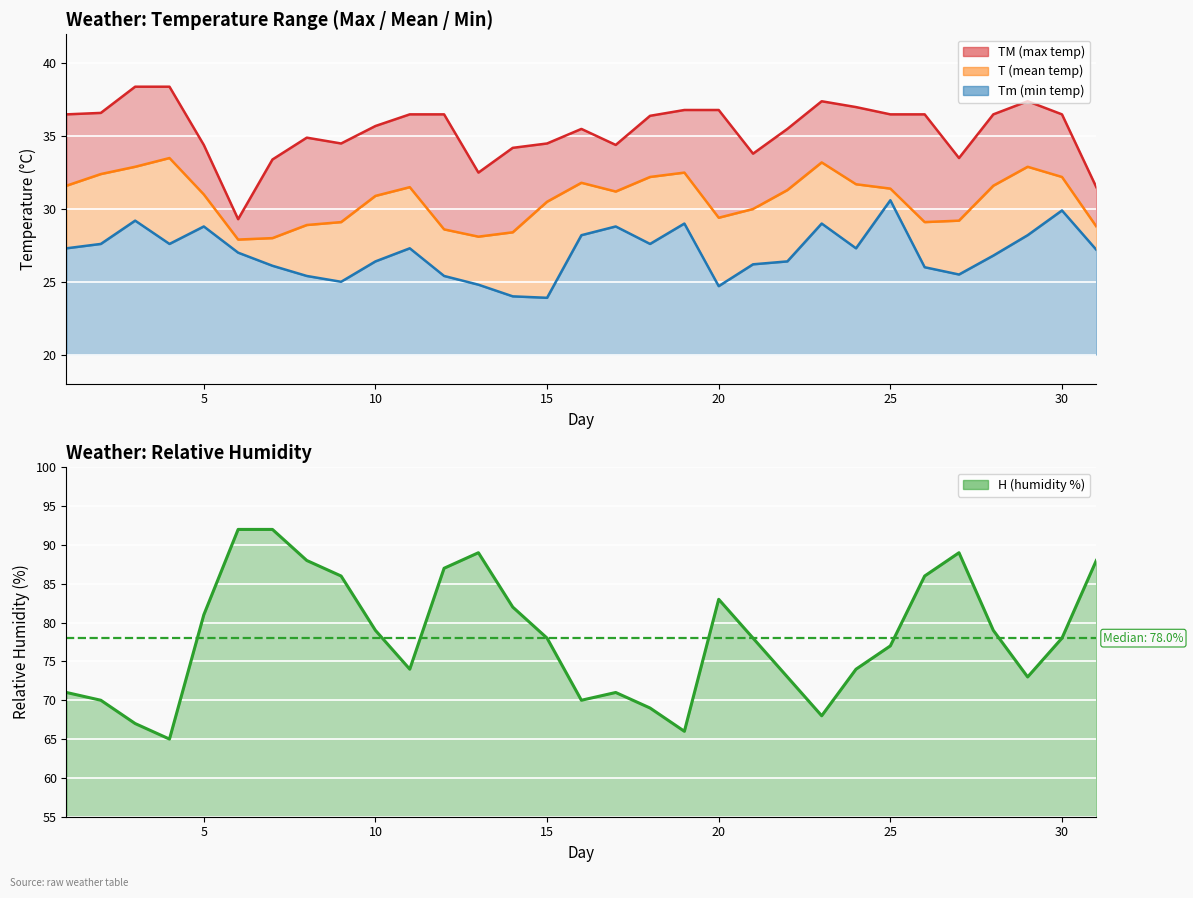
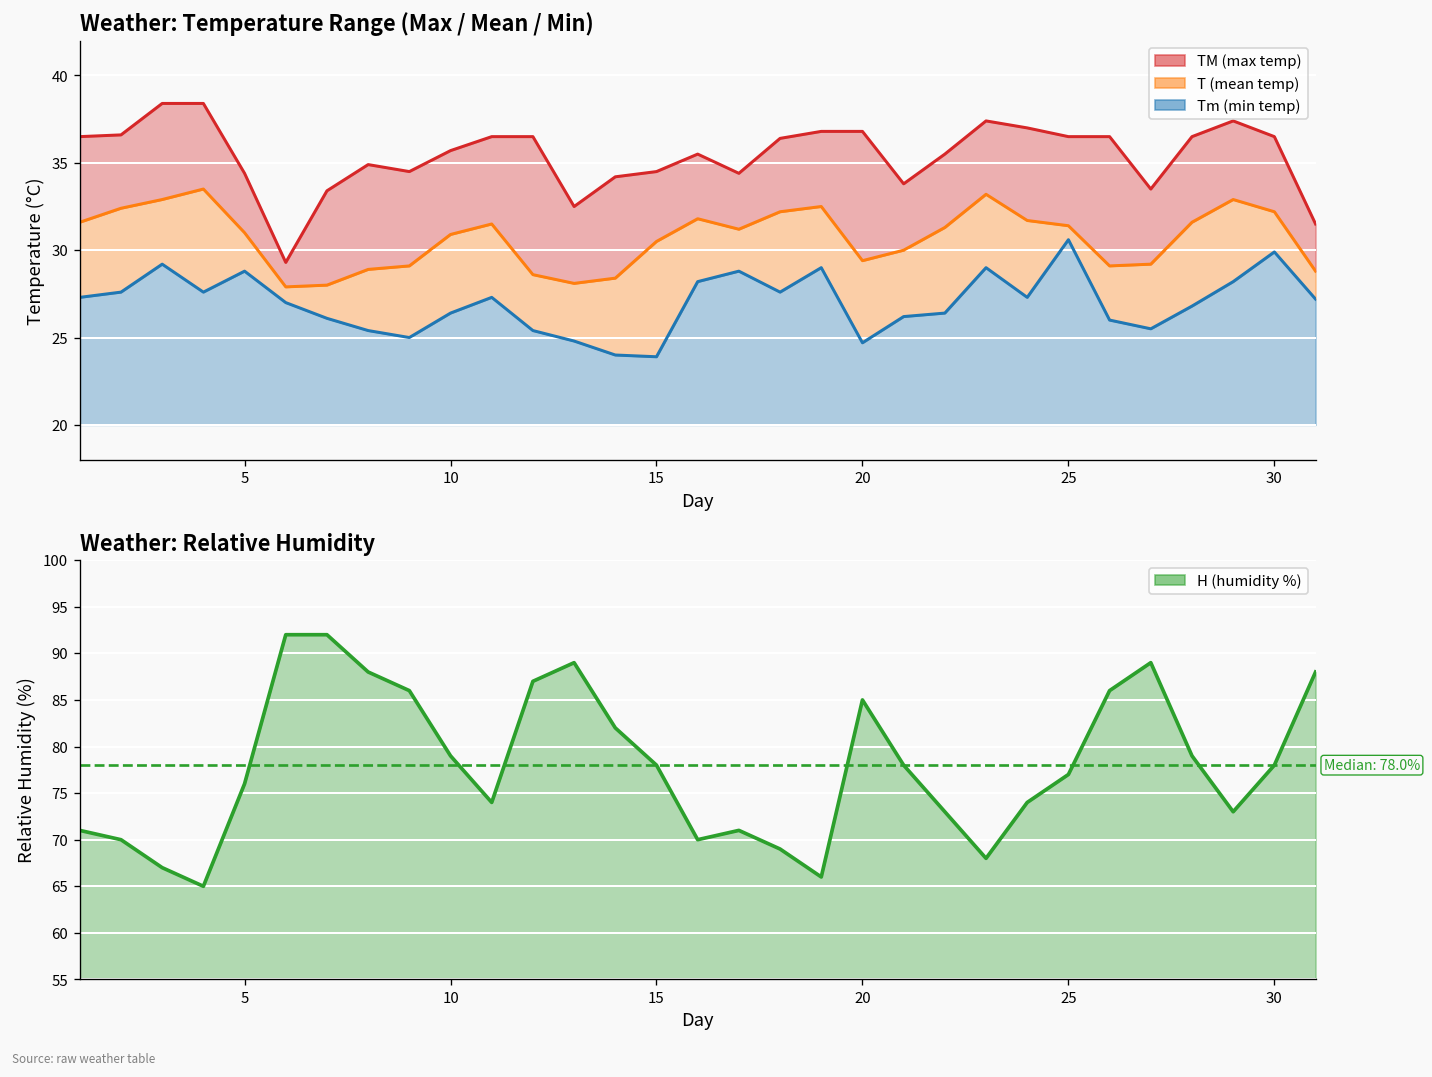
Weather: Relative Humidity, 5: 81 -> 76
Weather: Relative Humidity, 20: 83 -> 85
